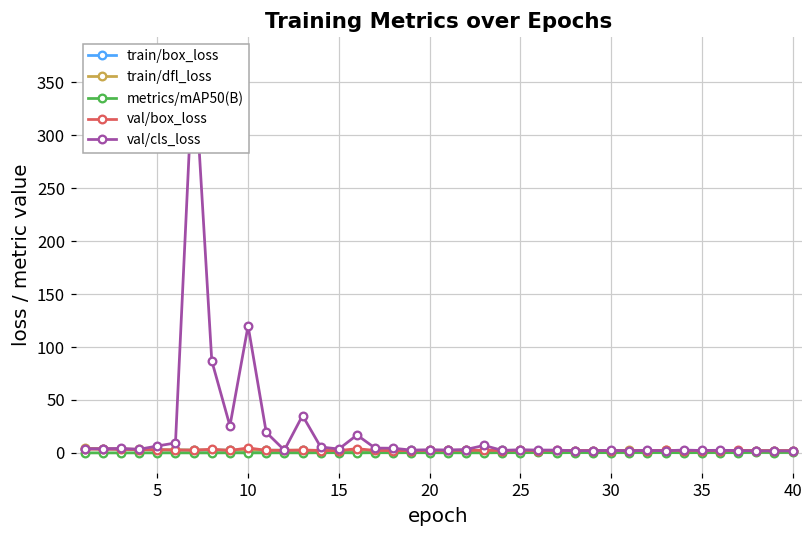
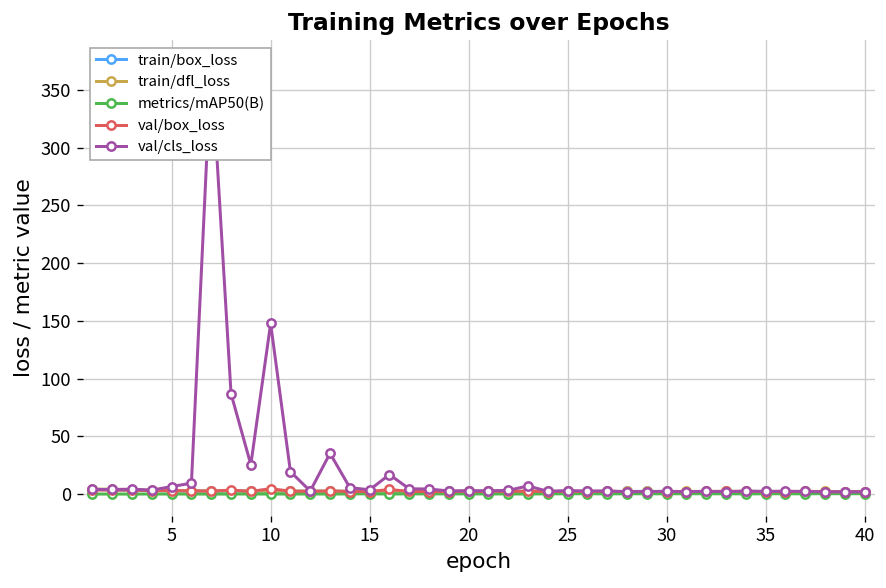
val/cls_loss, 10: 120 -> 150
